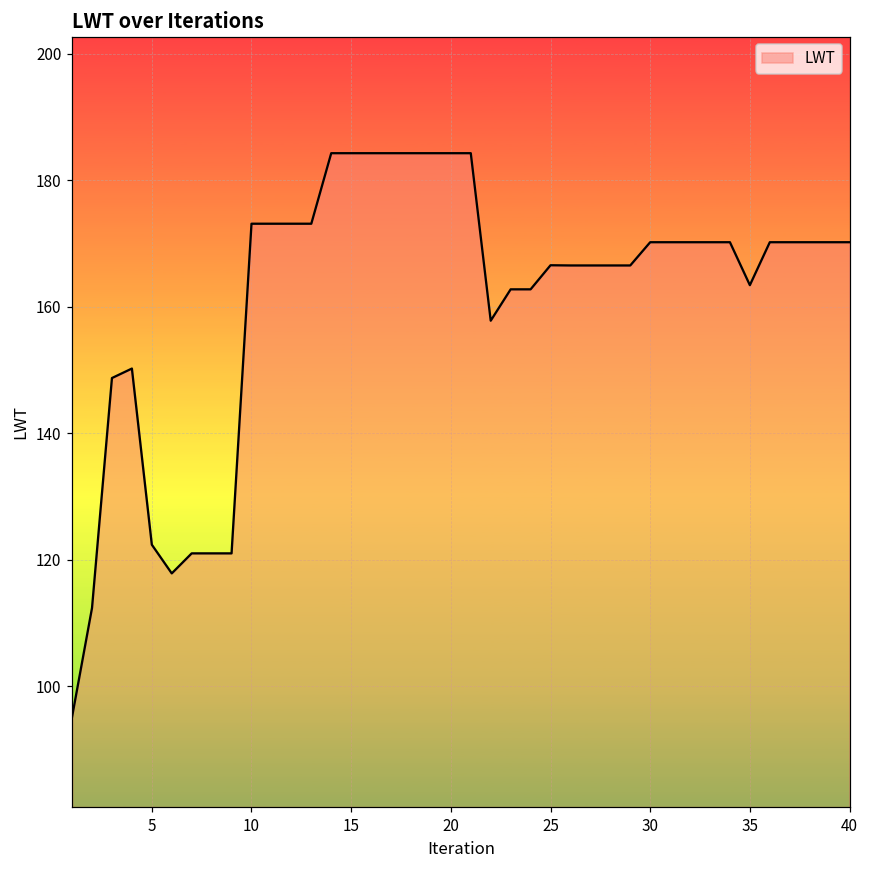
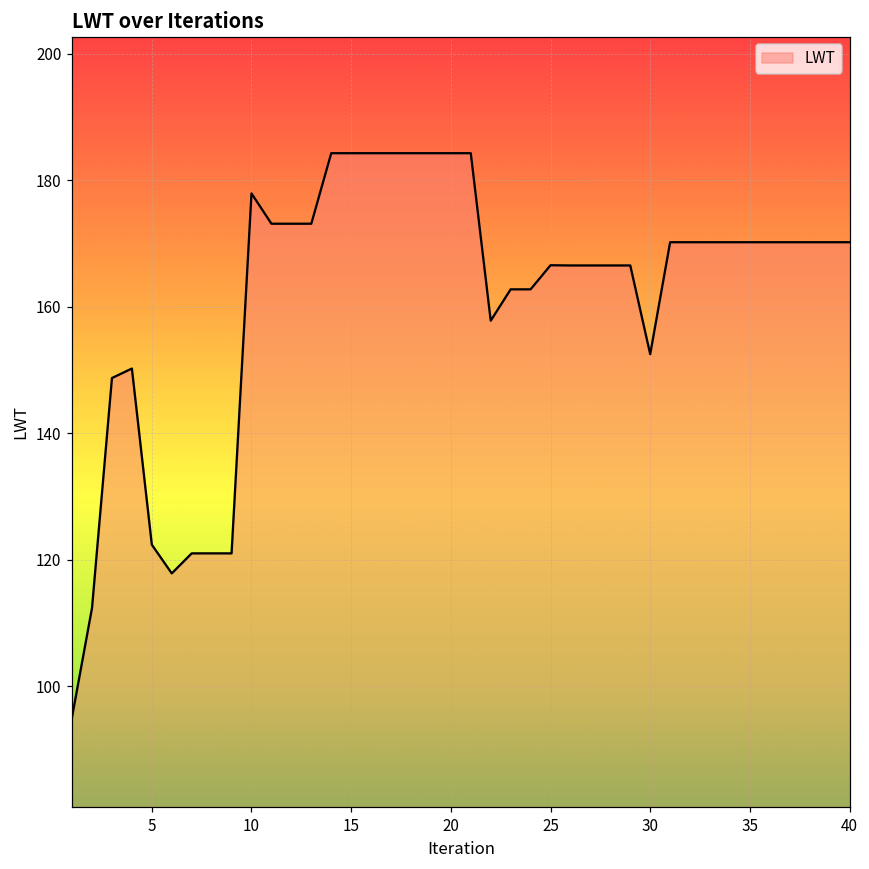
10: 173 -> 178
30: 170 -> 152
35: 163 -> 170
